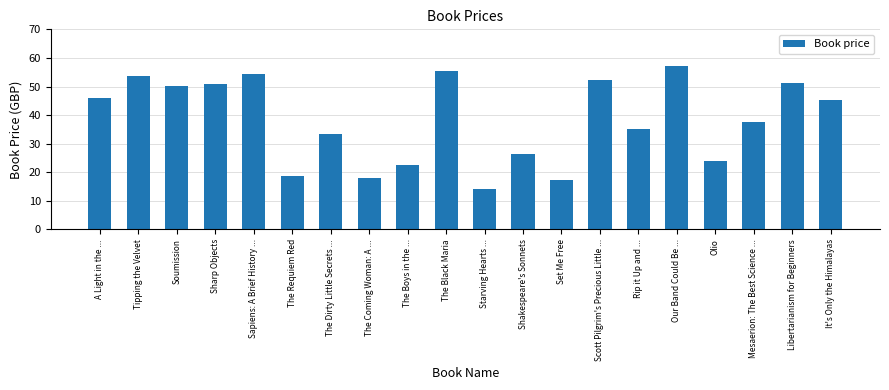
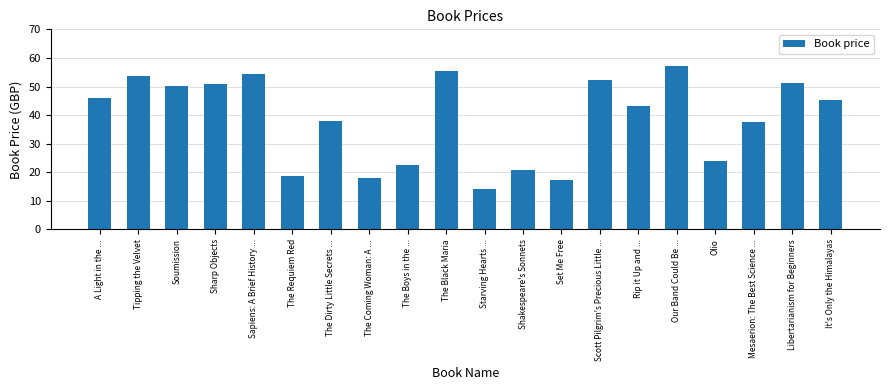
The Dirty Little Secrets ...: 33 -> 38
Shakespeare's Sonnets: 26 -> 21
Rip it Up and ...: 35 -> 43
